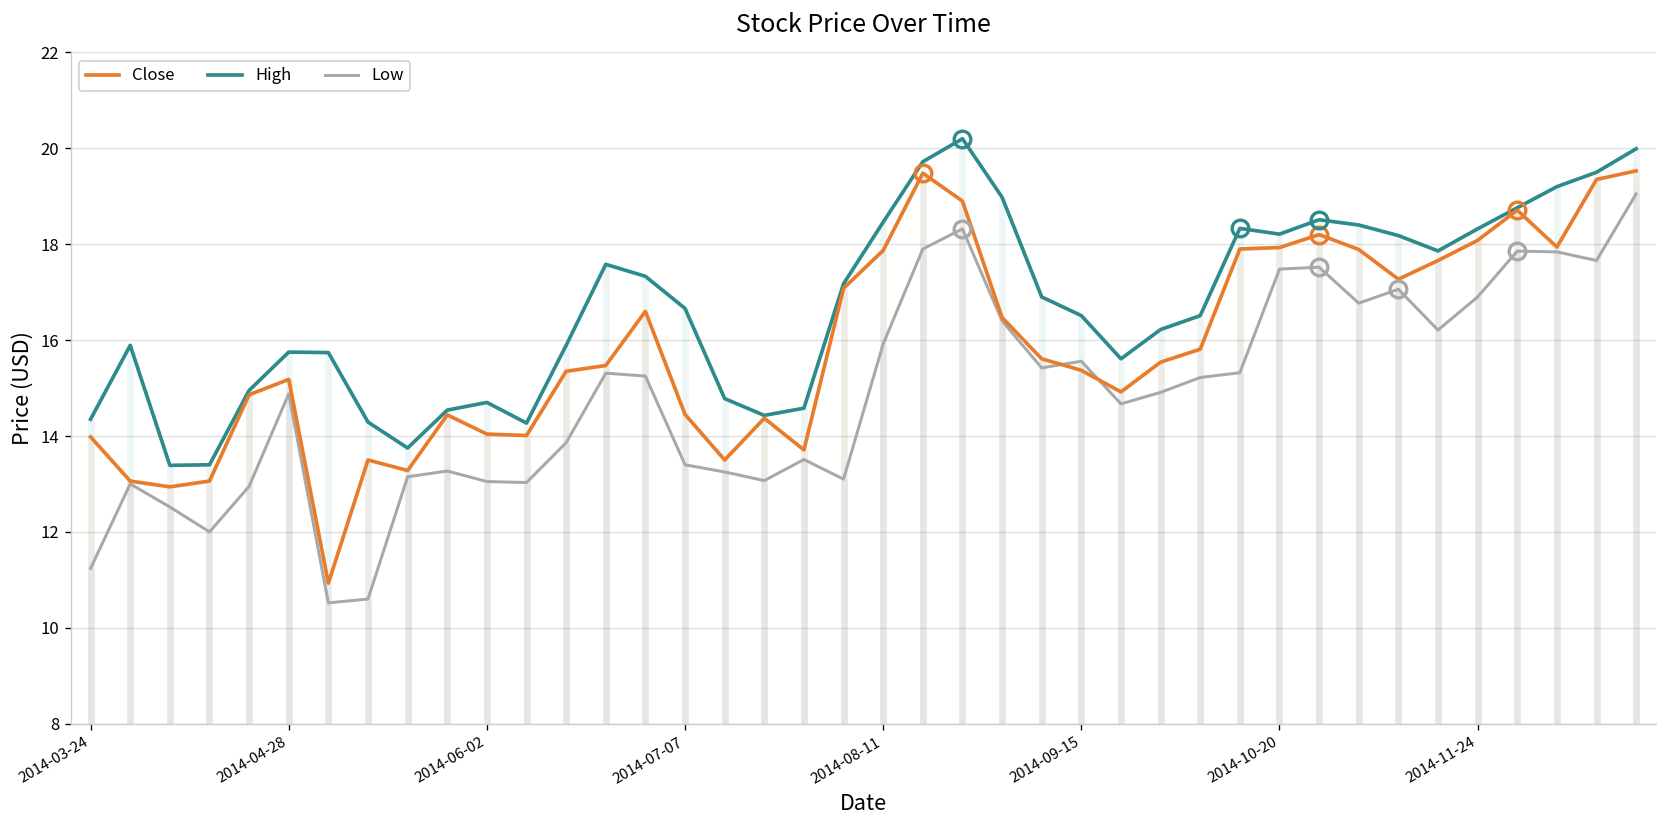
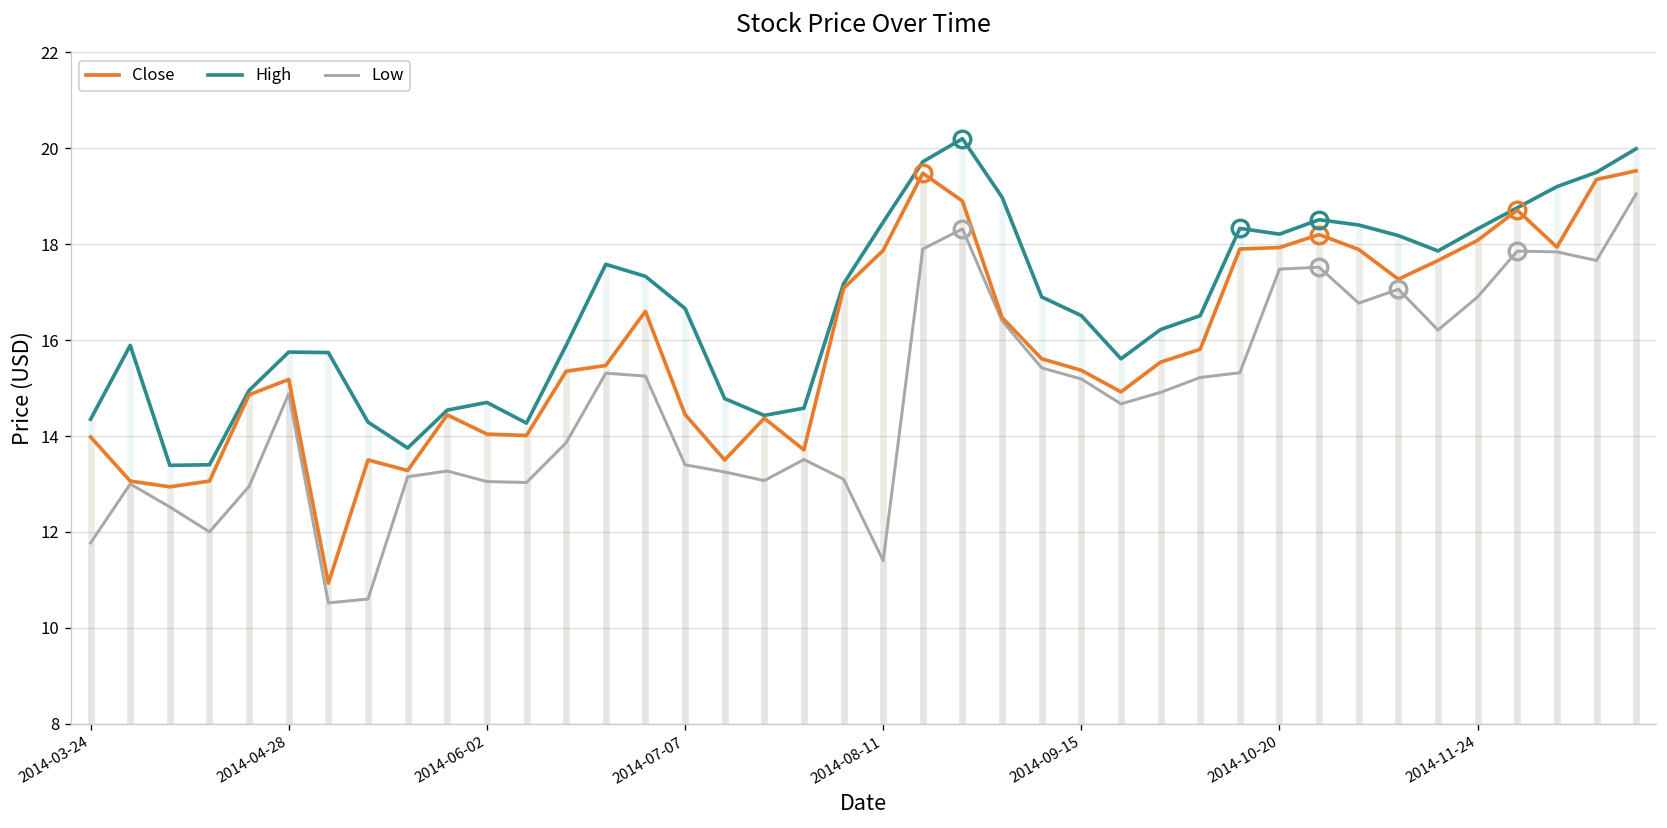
Low, 2014-03-24: 11.2 -> 11.8
Low, 2014-08-11: 15.9 -> 11.4
Low, 2014-09-15: 15.6 -> 15.2
